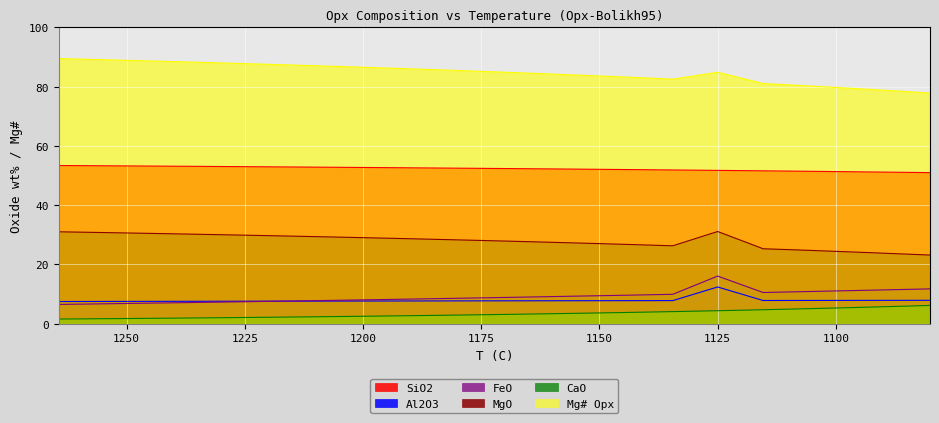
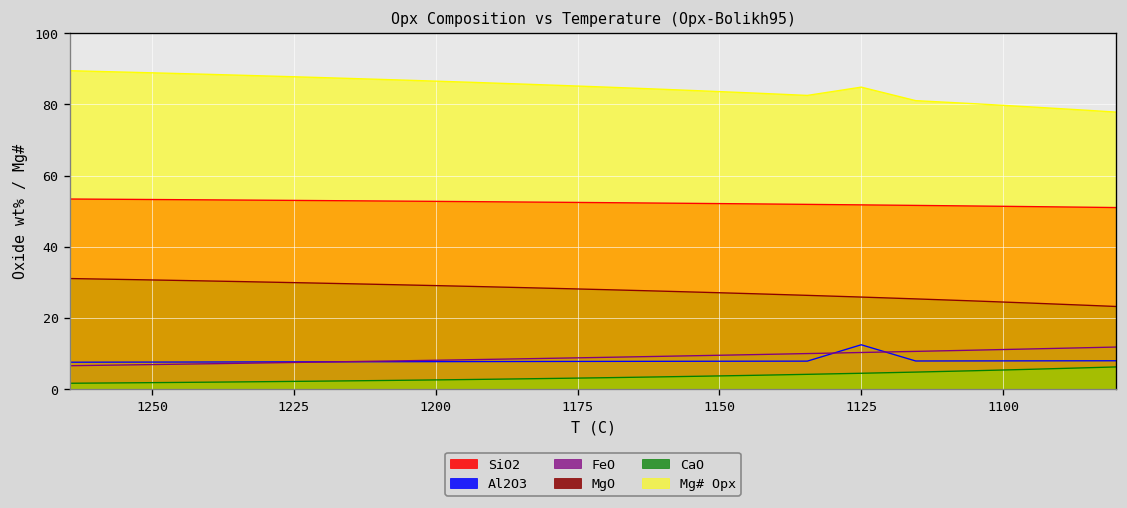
FeO, 1125: 16 -> 10
MgO, 1125: 31 -> 26
